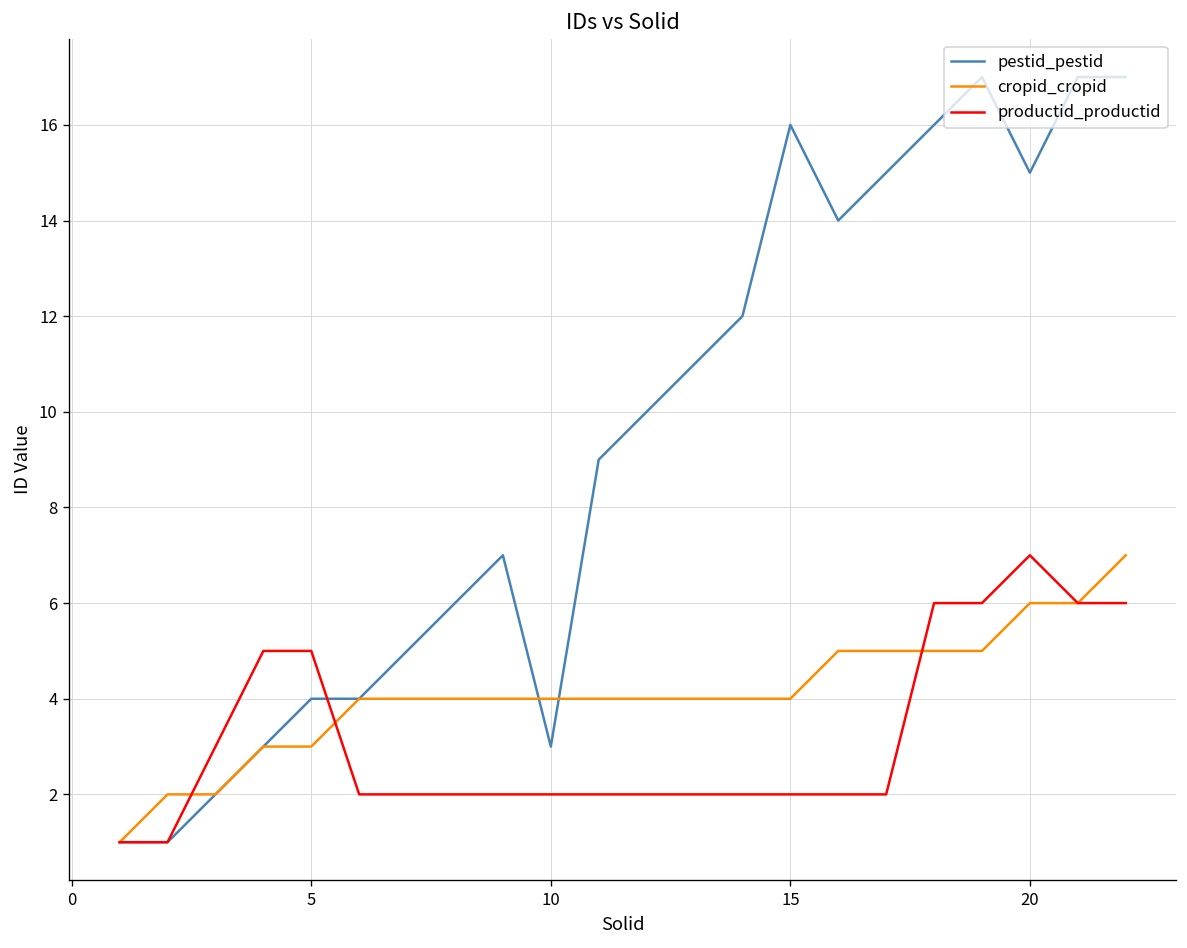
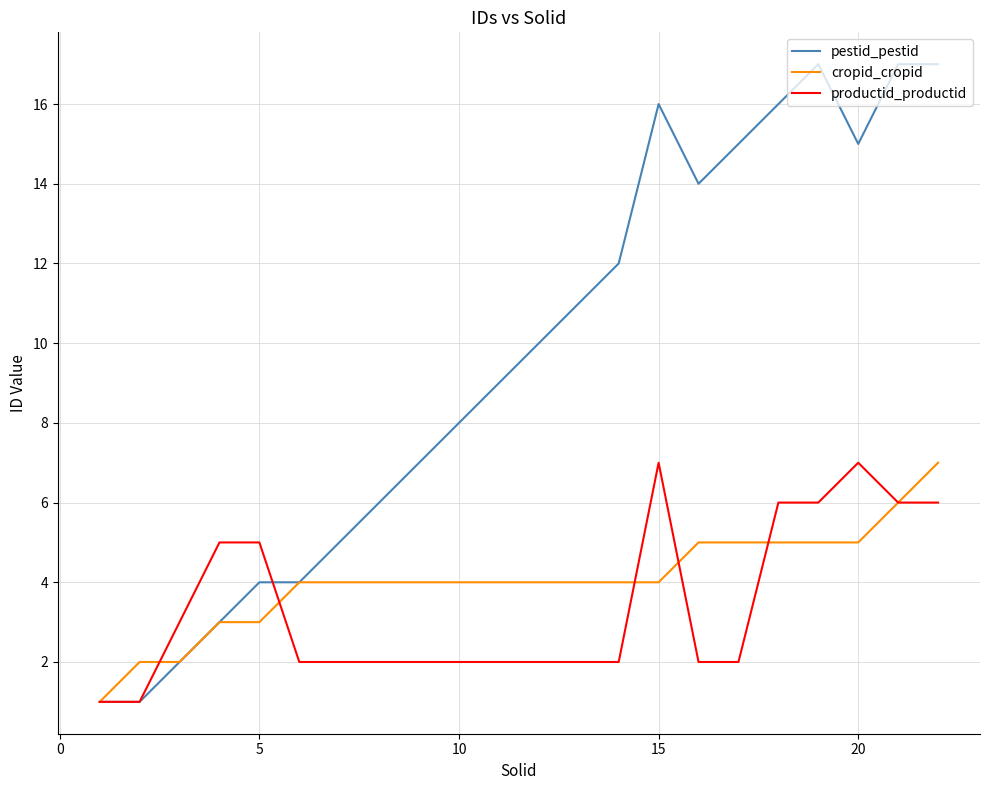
pestid_pestid, 10: 3 -> 8
productid_productid, 15: 2 -> 7
cropid_cropid, 20: 6 -> 5
